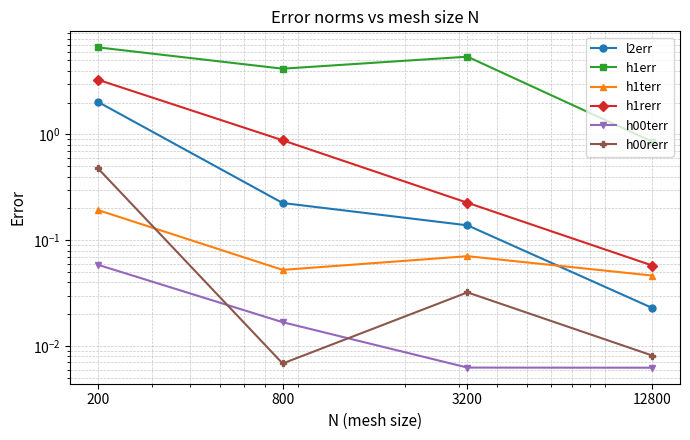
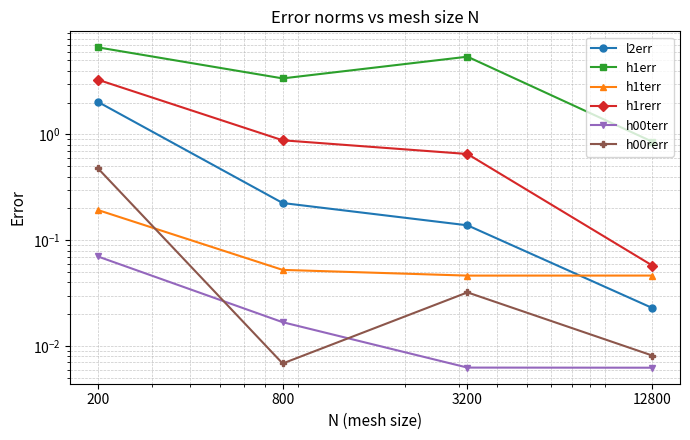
h00terr, 200: 0.06 -> 0.07
h1err, 800: 4.2 -> 3.4
h1terr, 3200: 0.07 -> 0.05
h1rerr, 3200: 0.23 -> 0.7
